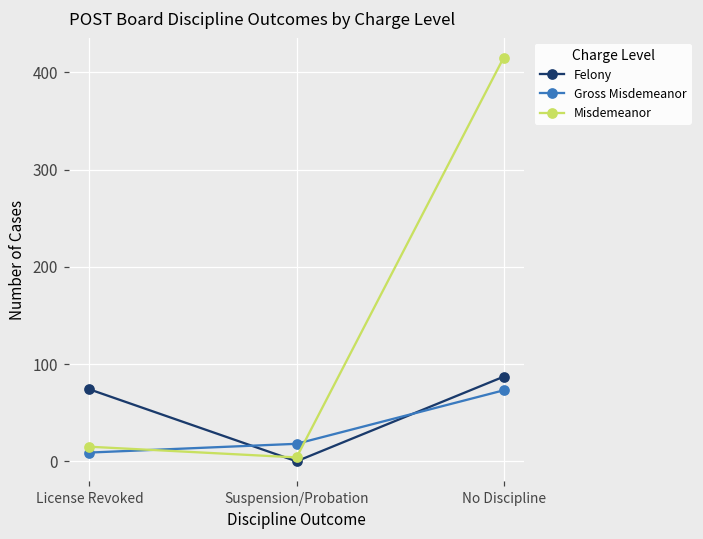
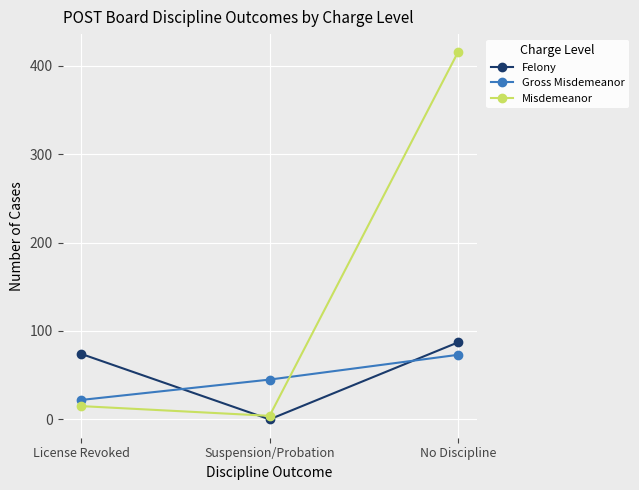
Gross Misdemeanor, License Revoked: 10 -> 20
Gross Misdemeanor, Suspension/Probation: 20 -> 50
